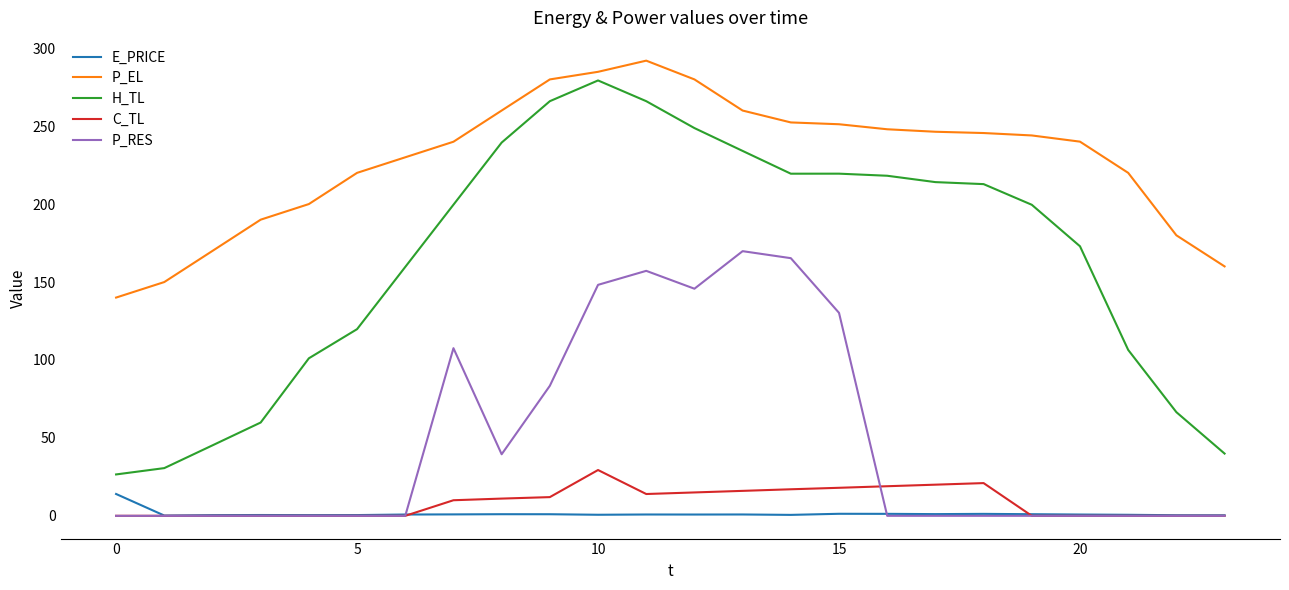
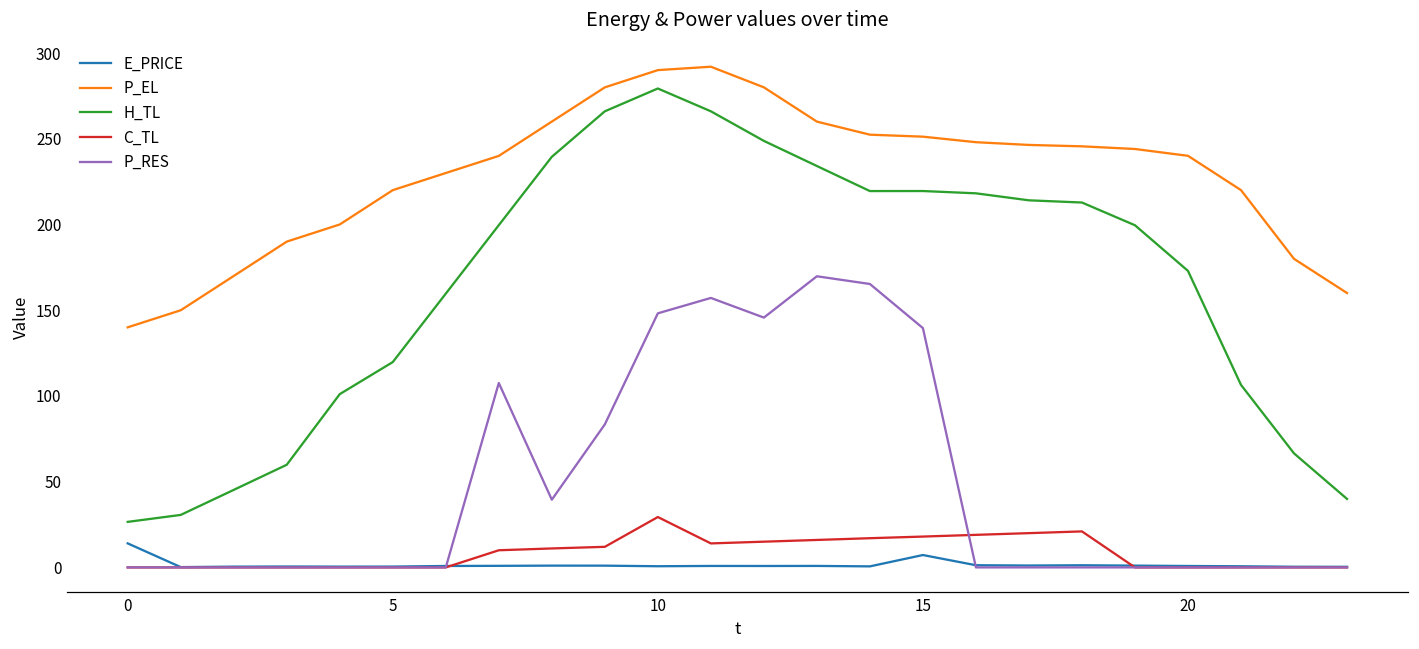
P_EL, 10: 285 -> 290
E_PRICE, 15: 1 -> 7
P_RES, 15: 130 -> 140
